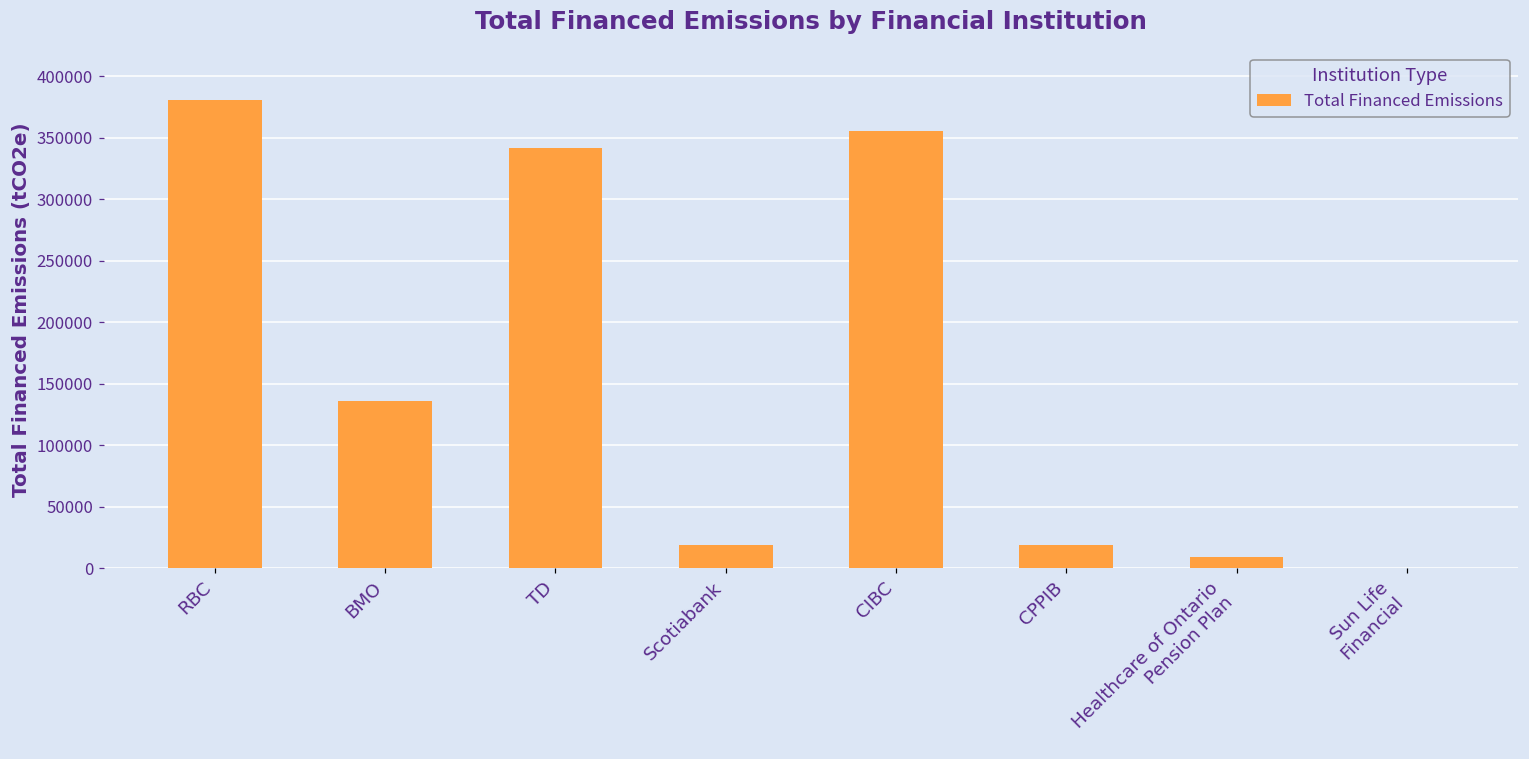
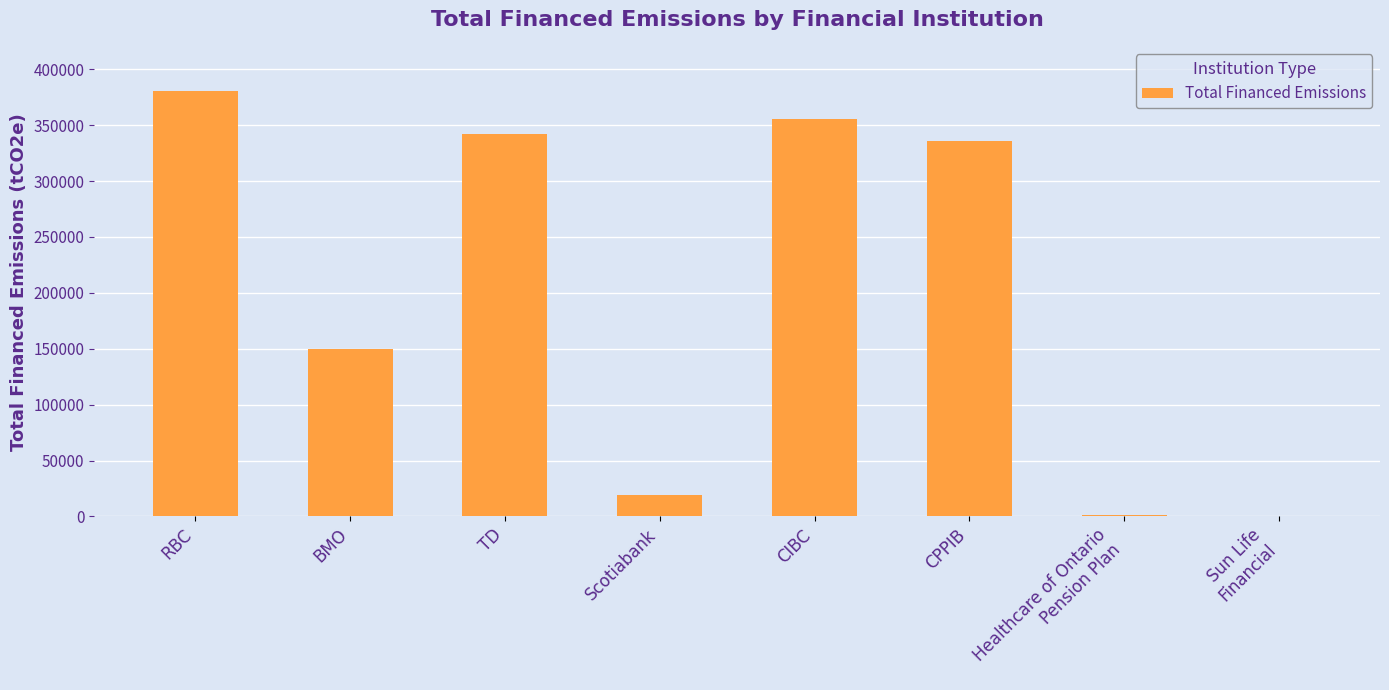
BMO: 136000 -> 150000
CPPIB: 19000 -> 336000
Healthcare of Ontario Pension Plan: 9000 -> 1000
